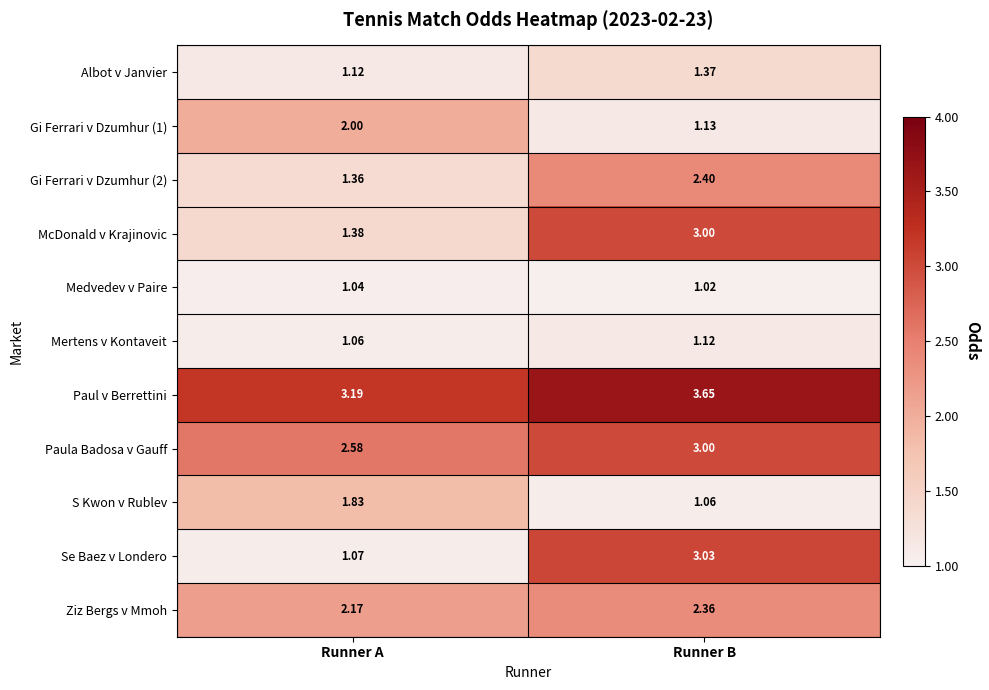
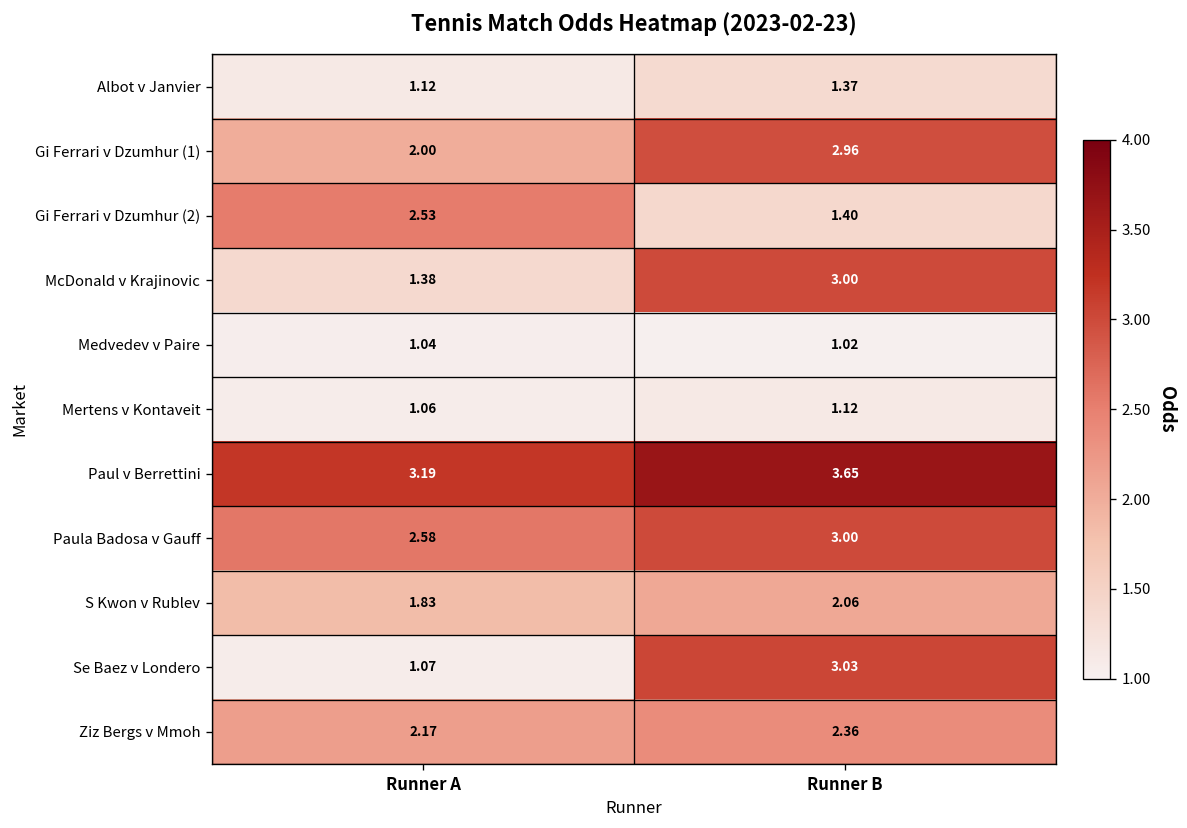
Gi Ferrari v Dzumhur (1), Runner B: 1.13 -> 2.96
Gi Ferrari v Dzumhur (2), Runner A: 1.36 -> 2.53
Gi Ferrari v Dzumhur (2), Runner B: 2.40 -> 1.40
S Kwon v Rublev, Runner B: 1.06 -> 2.06
